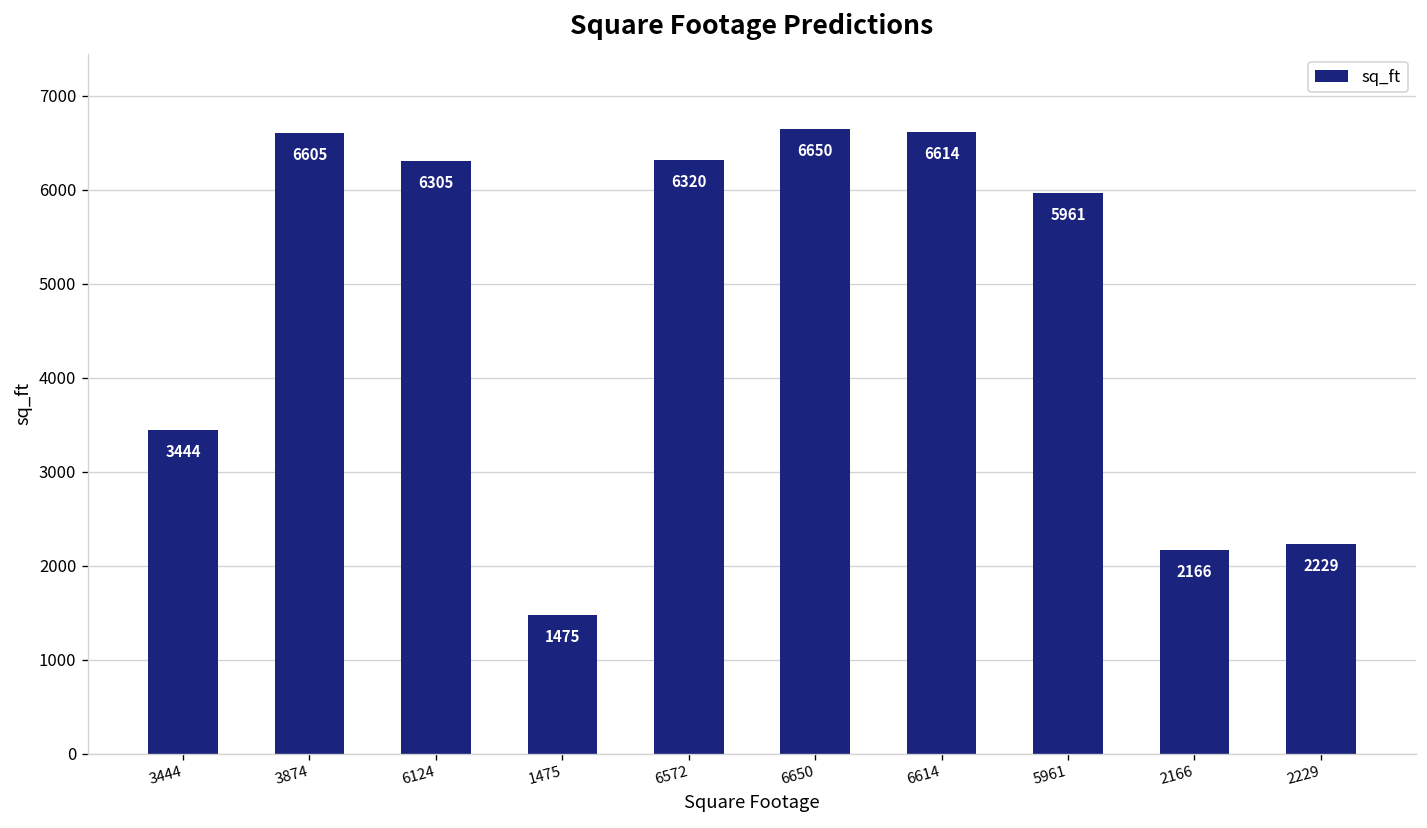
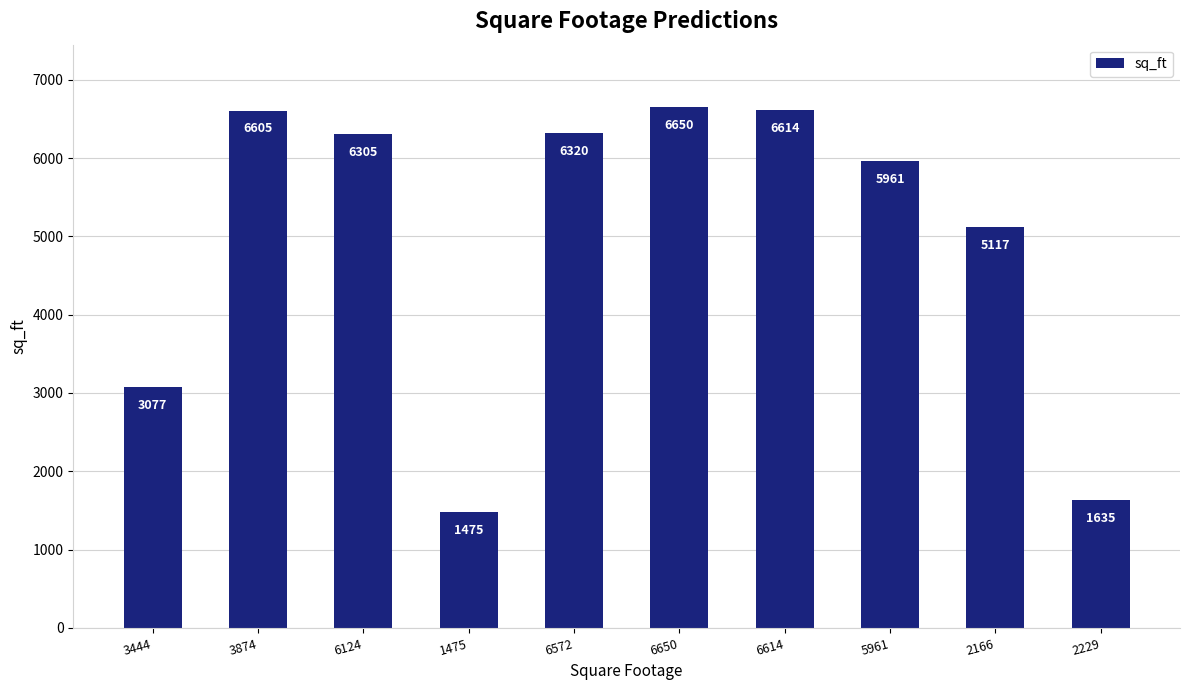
3444: 3444 -> 3077
2166: 2166 -> 5117
2229: 2229 -> 1635
